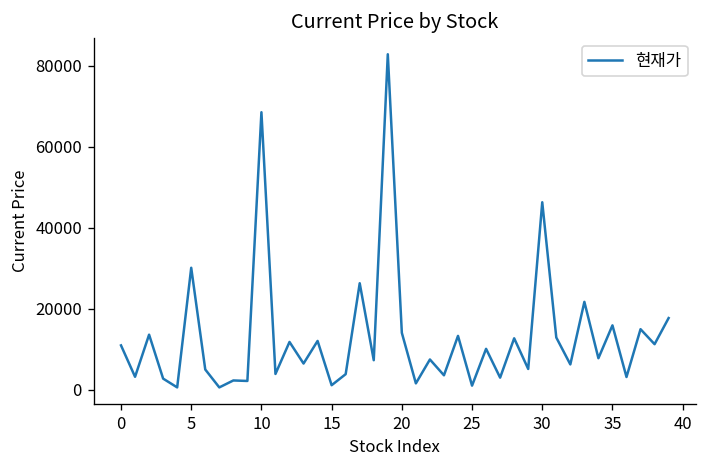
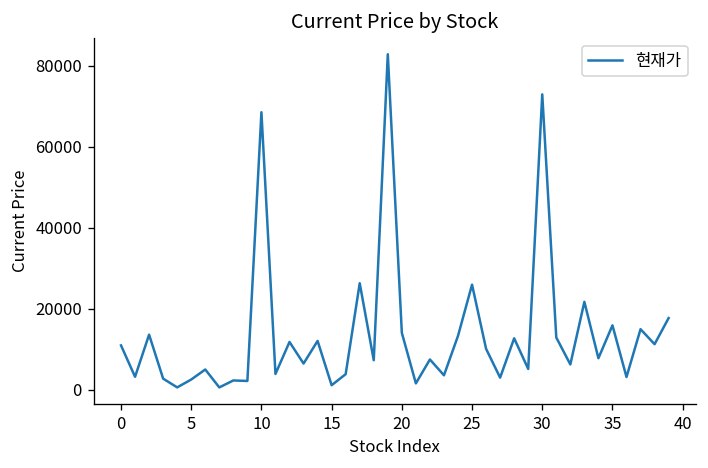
5: 30000 -> 2000
25: 1000 -> 26000
30: 46000 -> 73000
